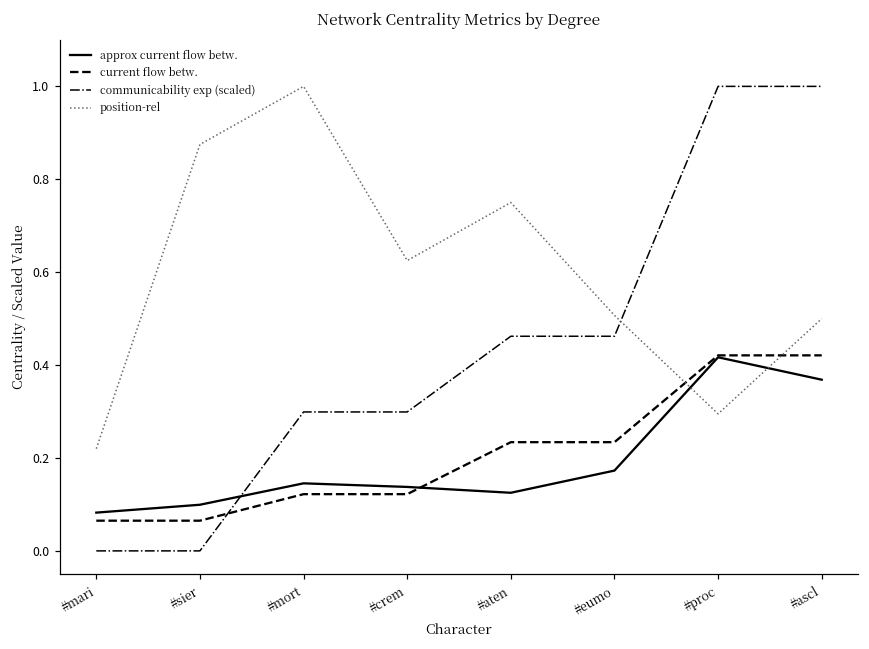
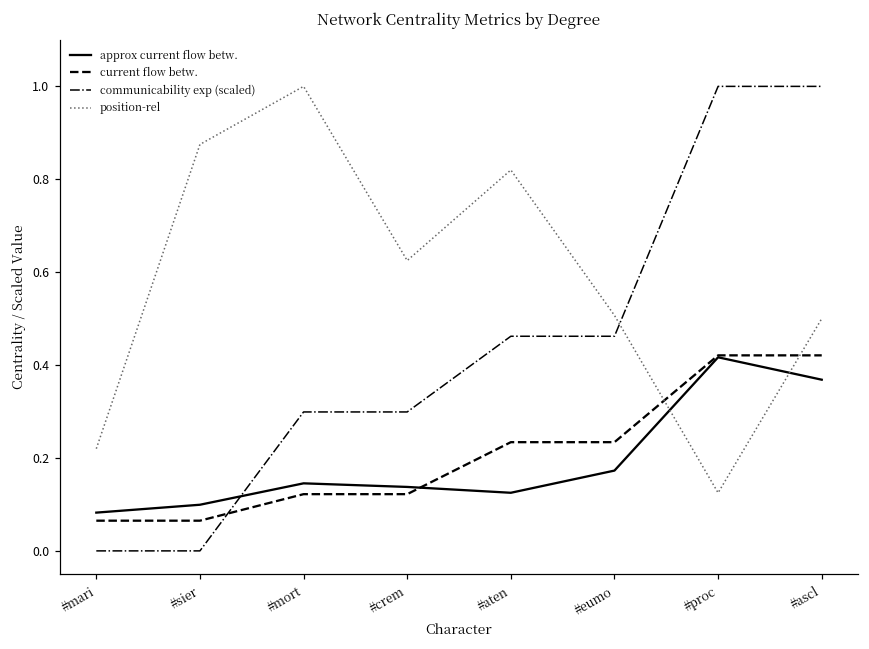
position-rel, #aten: 0.75 -> 0.82
position-rel, #proc: 0.30 -> 0.13
